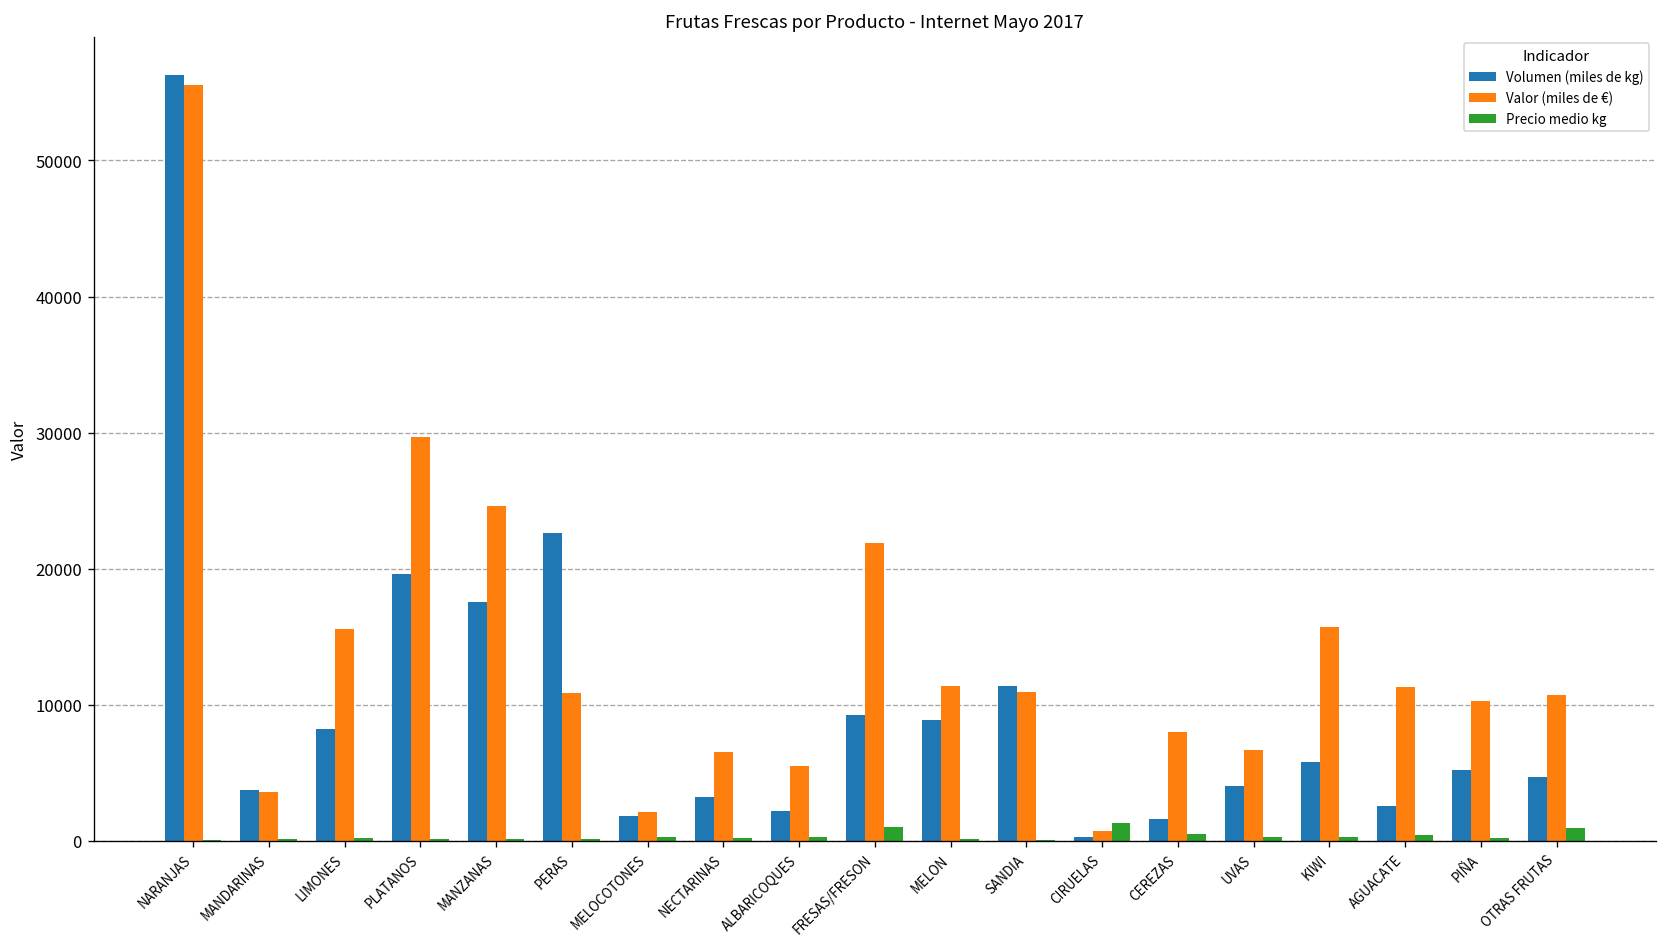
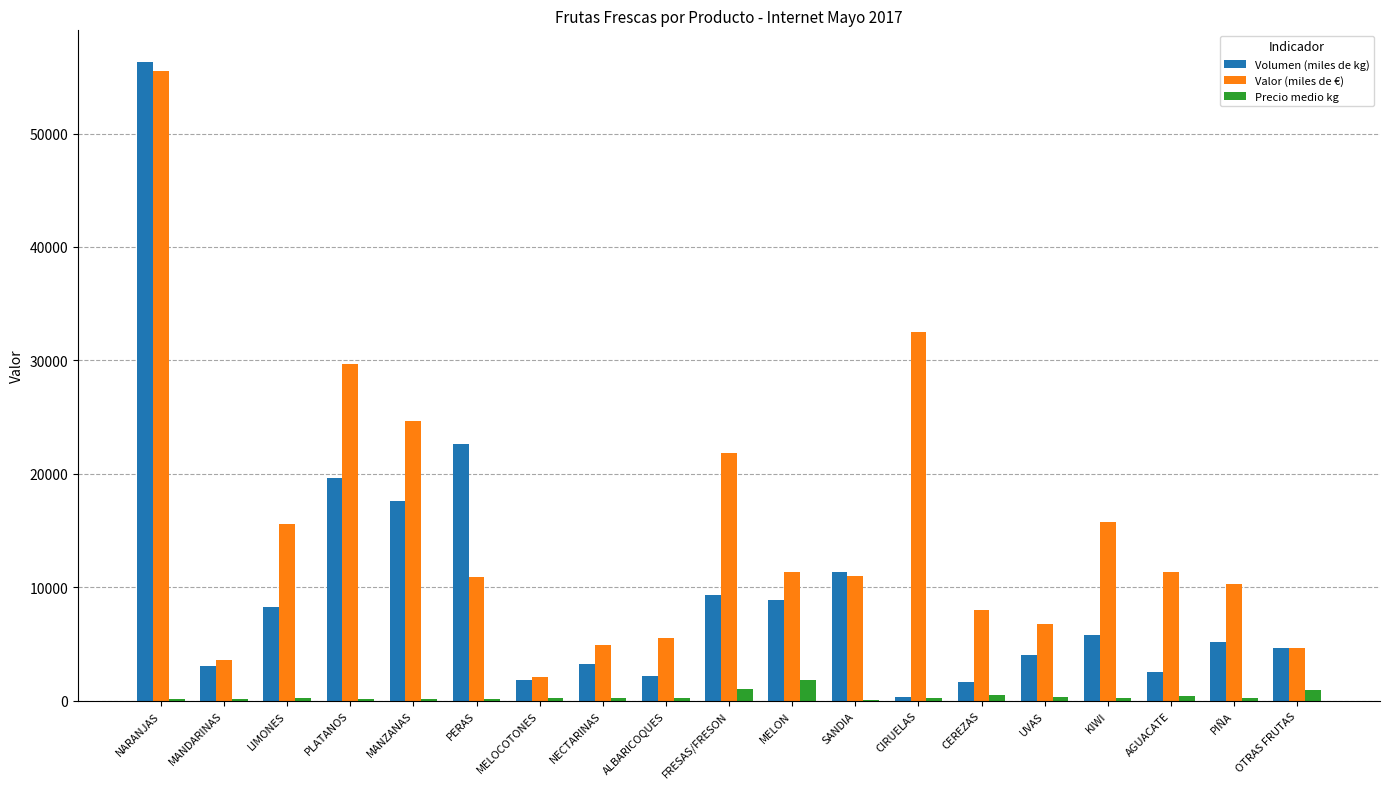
Volumen (miles de kg), MANDARINAS: 3800 -> 3100
Valor (miles de €), NECTARINAS: 6500 -> 4900
Precio medio kg, MELON: 100 -> 1800
Valor (miles de €), CIRUELAS: 700 -> 32500
Precio medio kg, CIRUELAS: 1300 -> 200
Valor (miles de €), OTRAS FRUTAS: 10700 -> 4600
